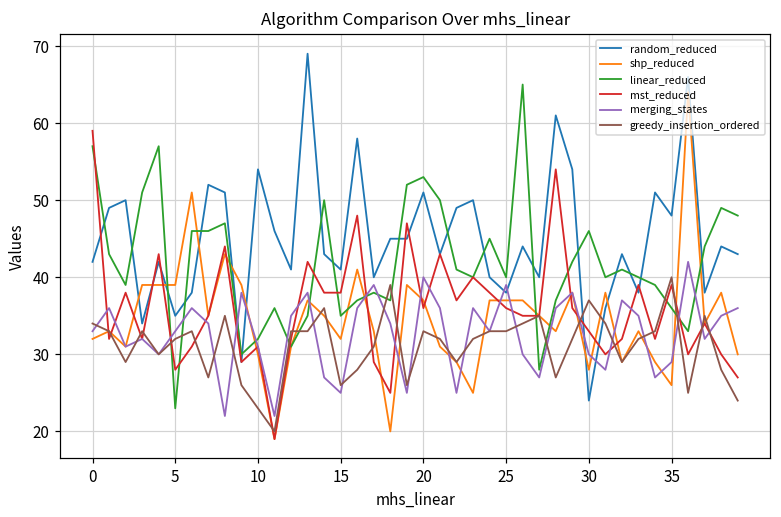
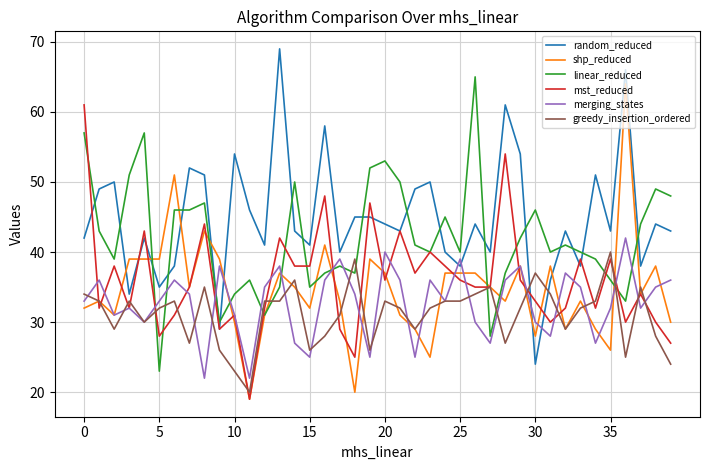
mst_reduced, 0: 59 -> 61
linear_reduced, 10: 32 -> 34
random_reduced, 20: 51 -> 44
random_reduced, 35: 48 -> 43
merging_states, 35: 29 -> 32
